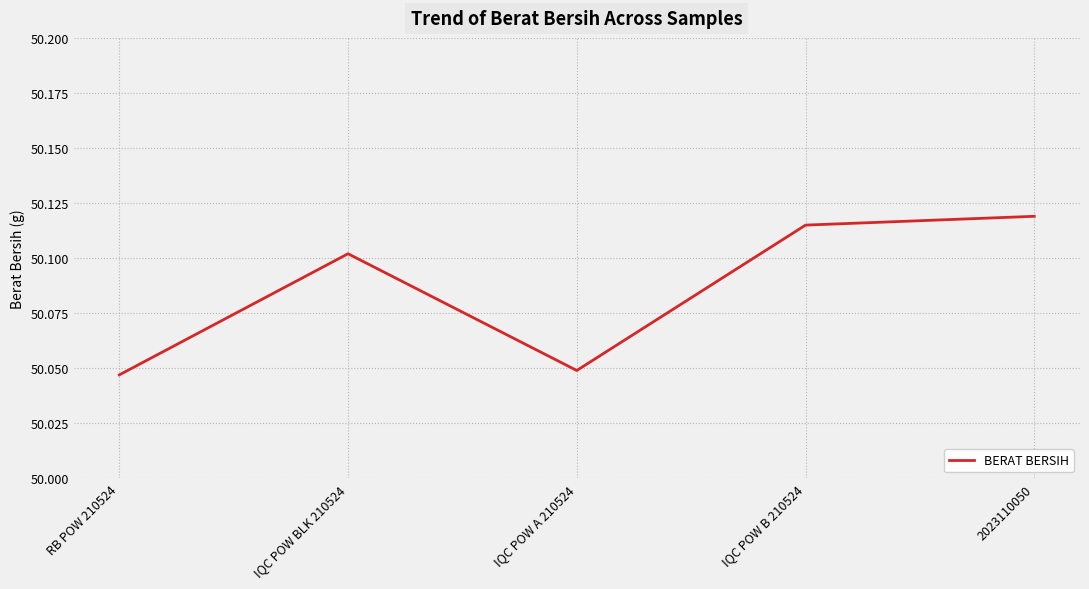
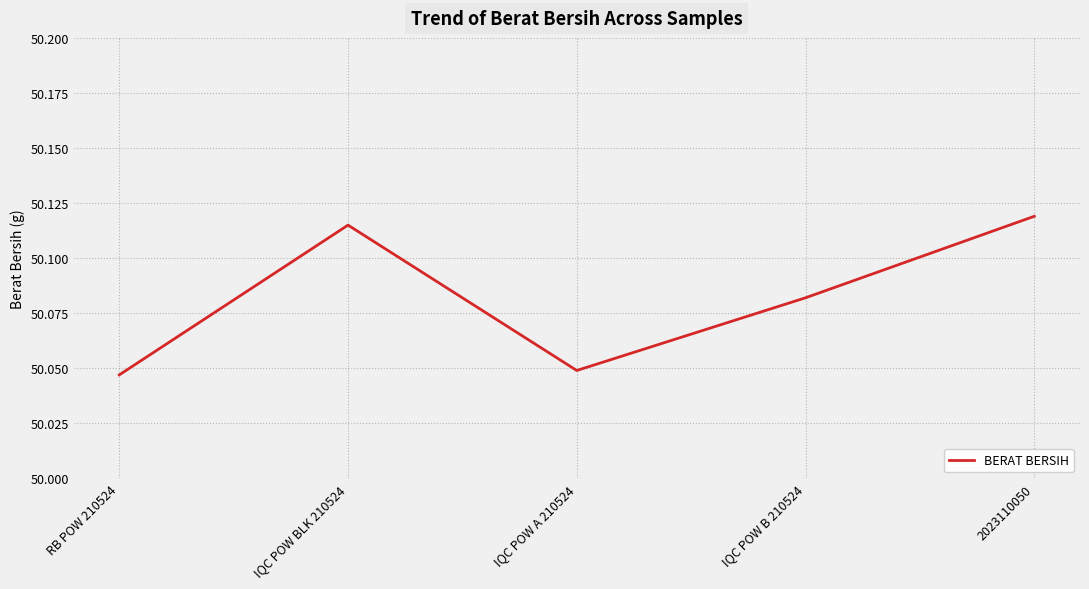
IQC POW BLK 210524: 50.102 -> 50.115
IQC POW B 210524: 50.115 -> 50.082
